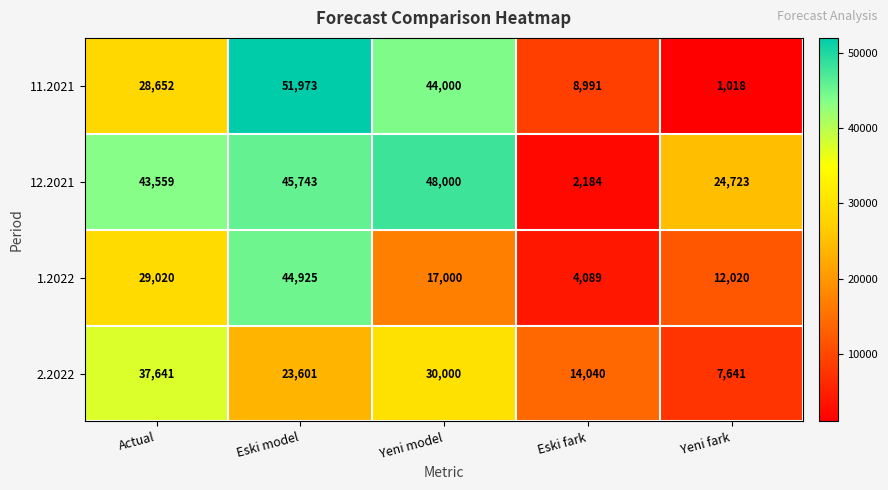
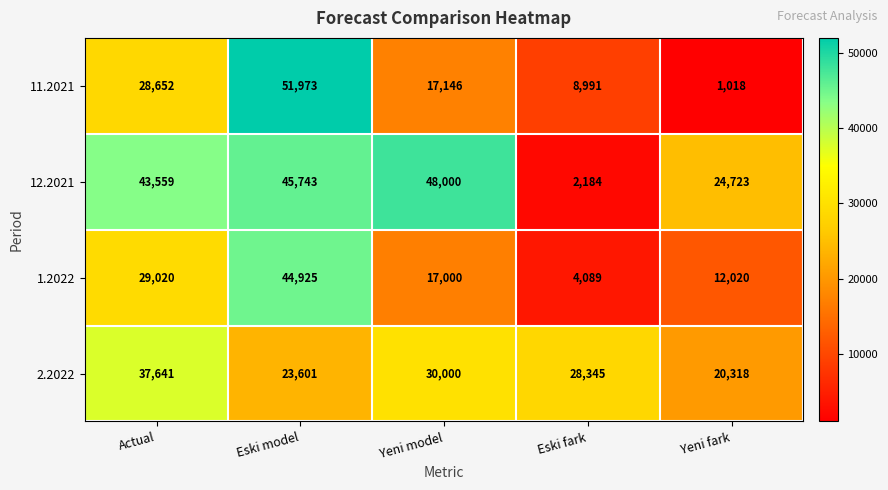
11.2021, Yeni model: 44,000 -> 17,146
2.2022, Eski fark: 14,040 -> 28,345
2.2022, Yeni fark: 7,641 -> 20,318
